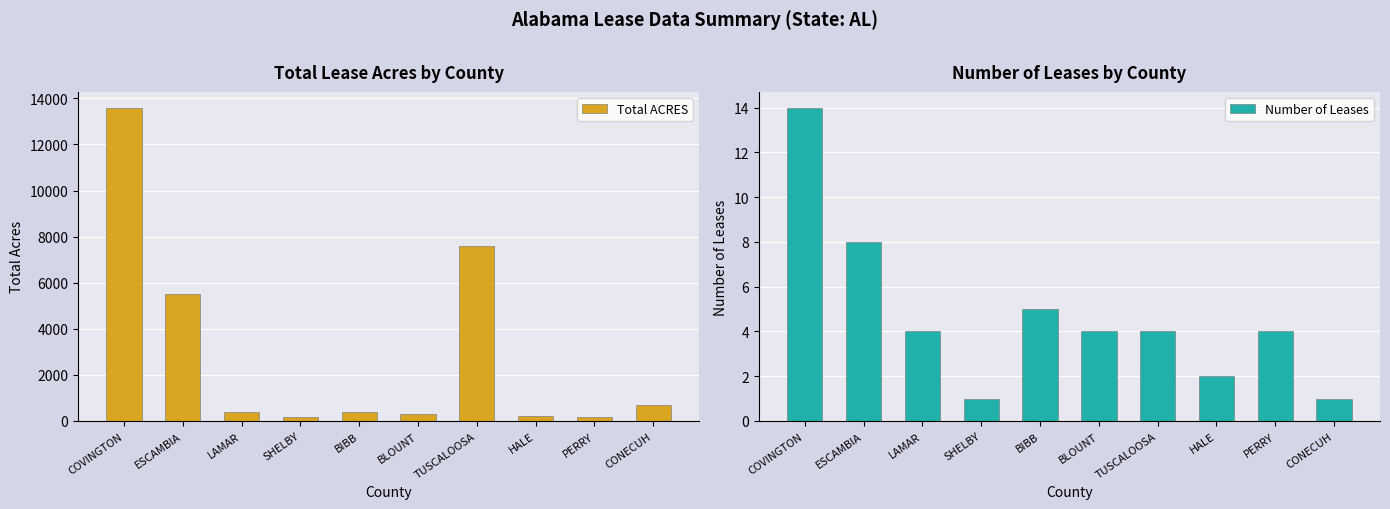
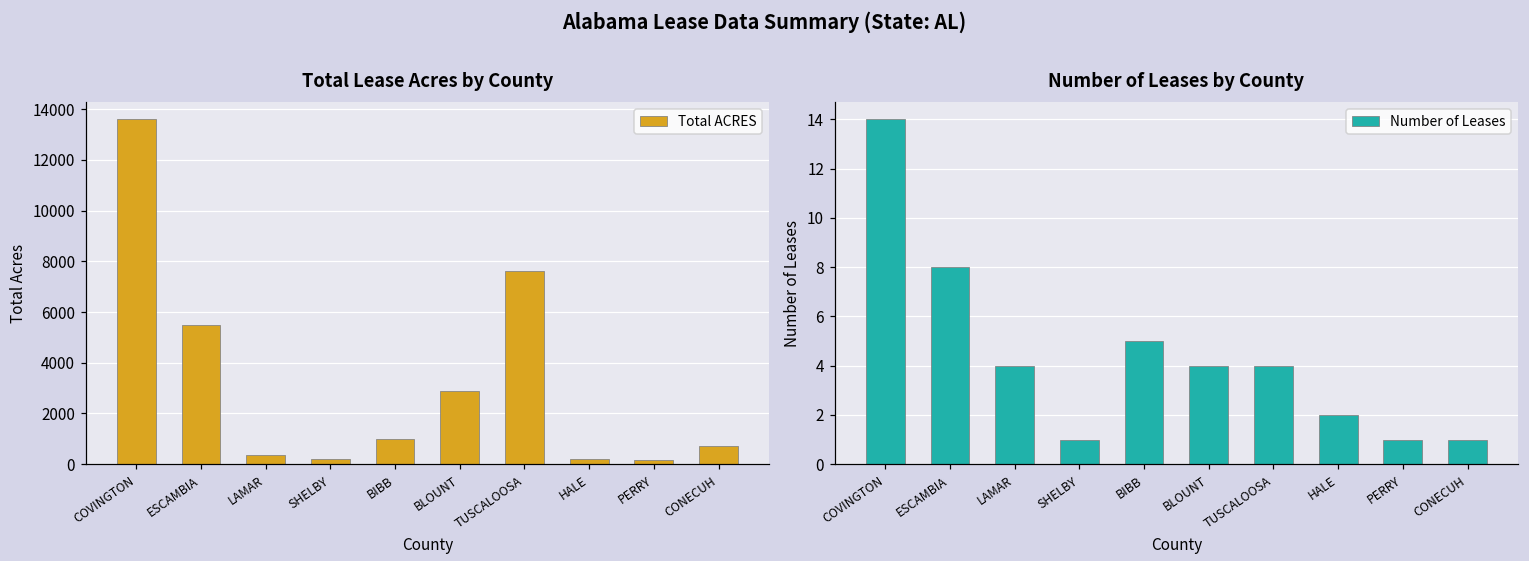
Total Lease Acres by County, BIBB: 400 -> 1000
Total Lease Acres by County, BLOUNT: 300 -> 2900
Number of Leases by County, PERRY: 4 -> 1
